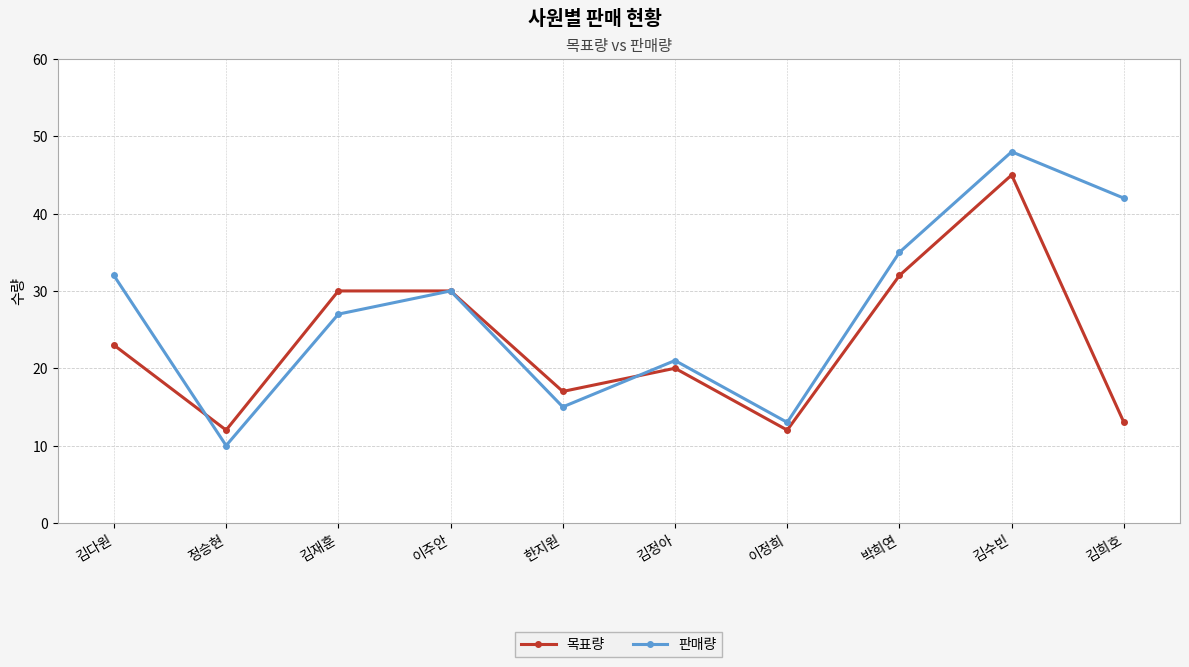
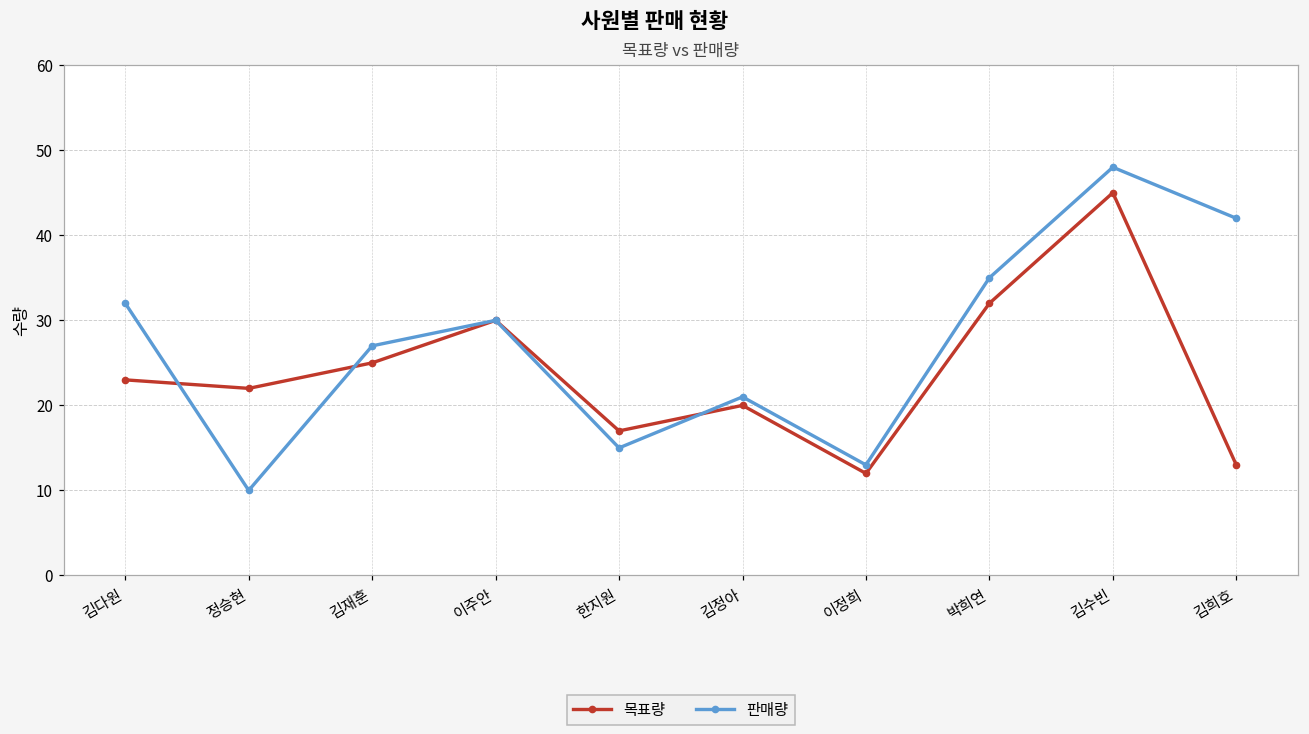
목표량, 정승현: 12 -> 22
목표량, 김재훈: 30 -> 25
